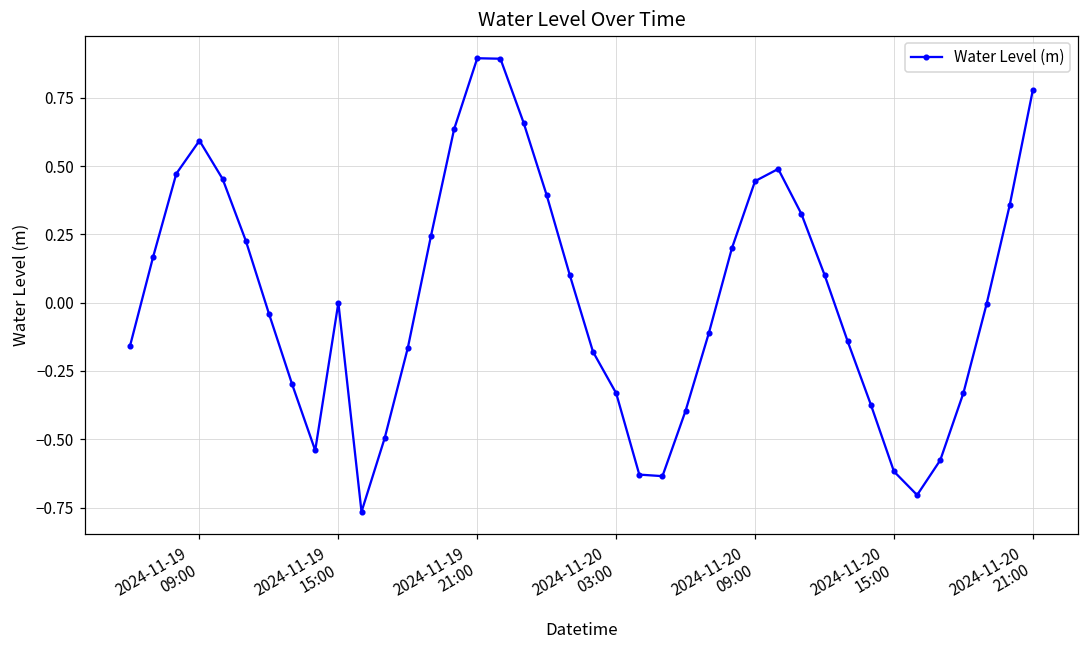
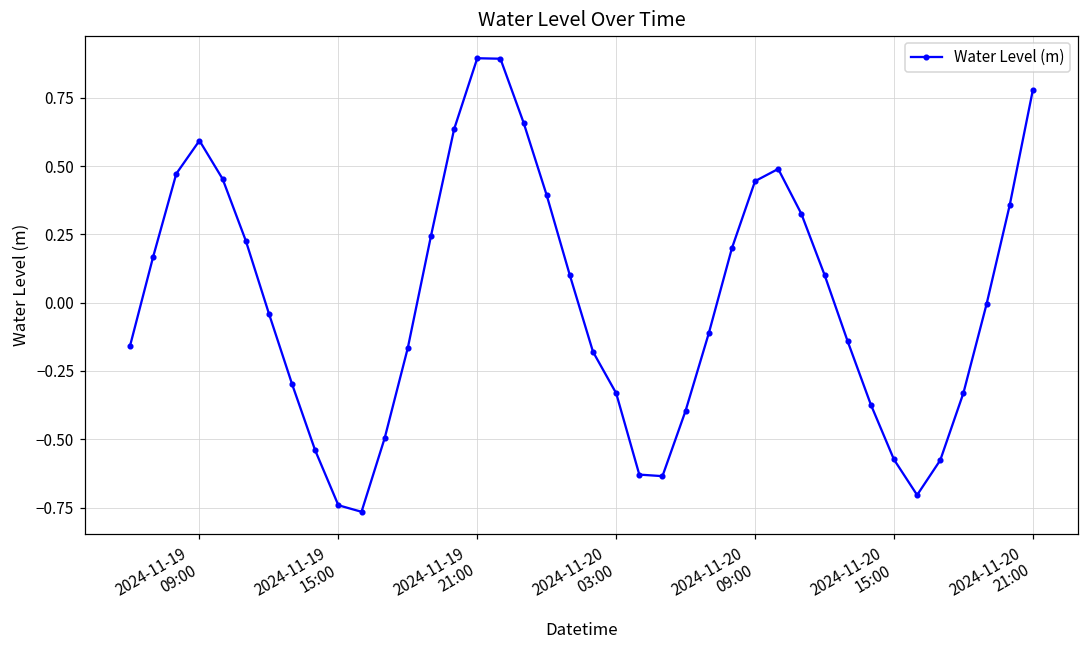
2024-11-19 15:00: 0.00 -> -0.74
2024-11-20 15:00: -0.62 -> -0.57
